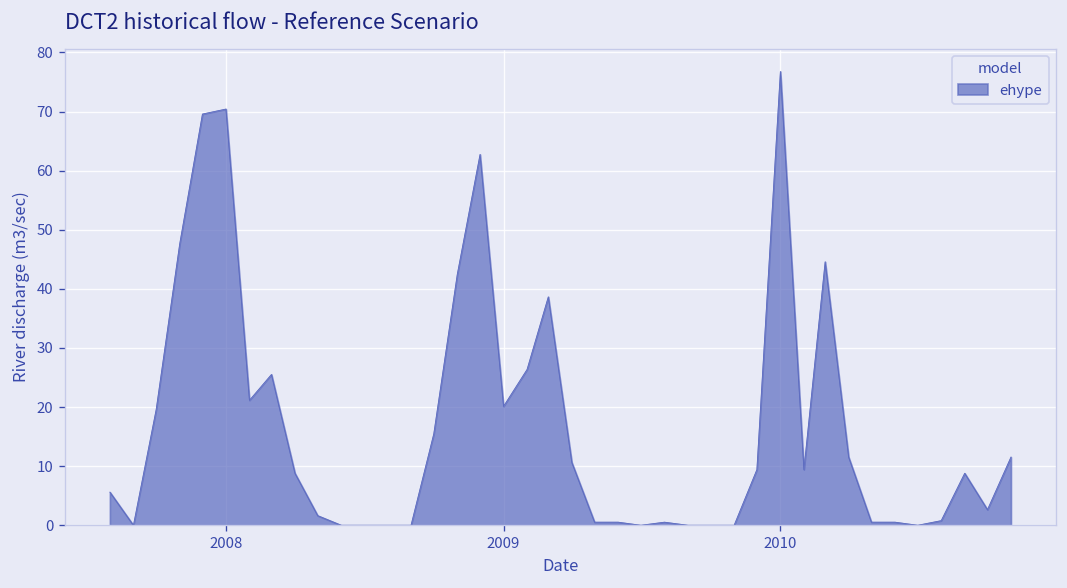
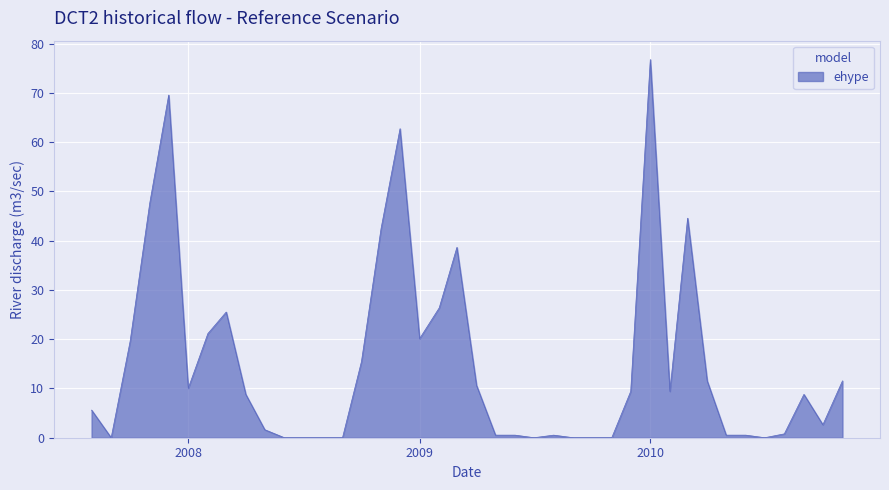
2008: 70 -> 10
